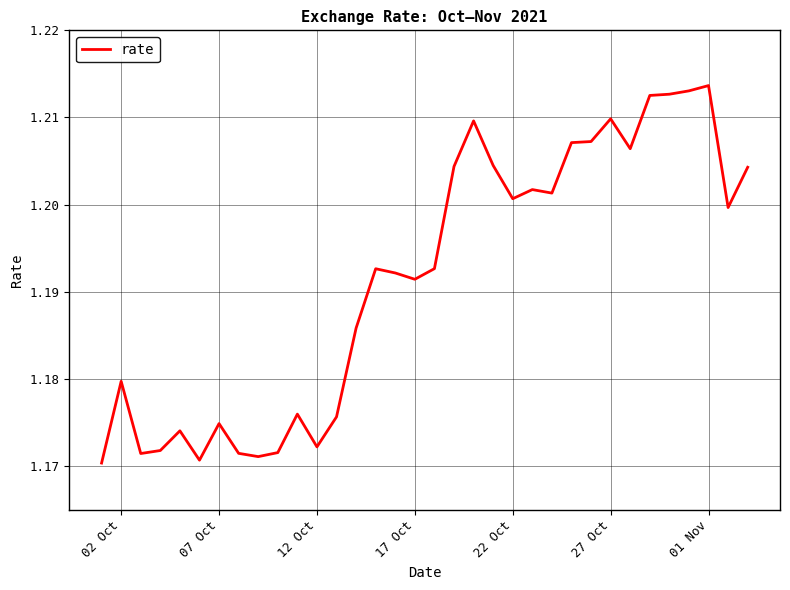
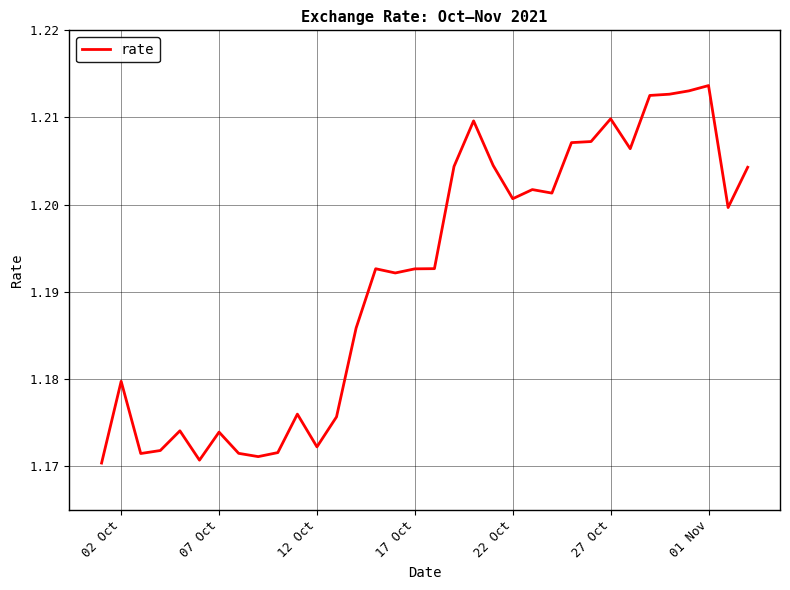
07 Oct: 1.175 -> 1.174
17 Oct: 1.191 -> 1.193
